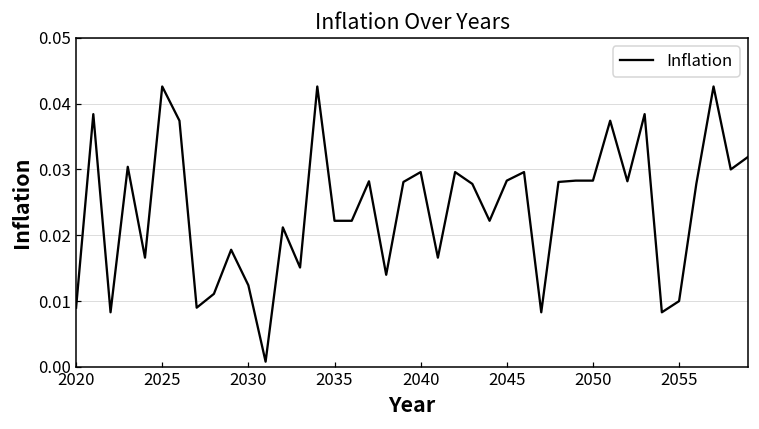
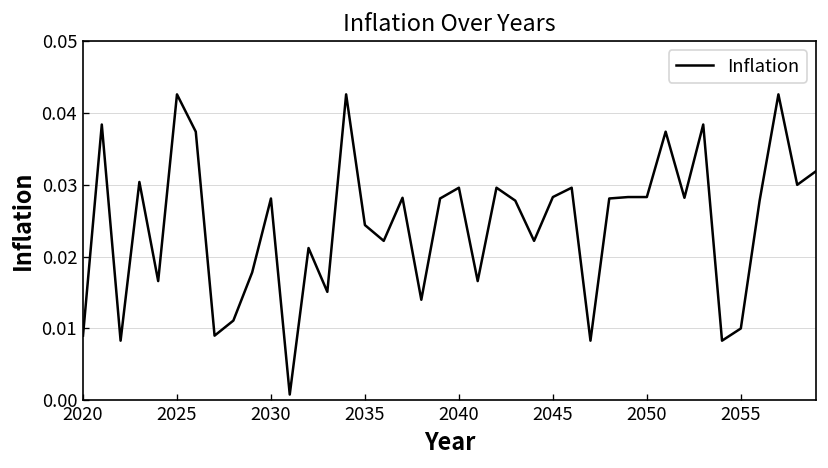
2030: 0.012 -> 0.028
2035: 0.022 -> 0.024
